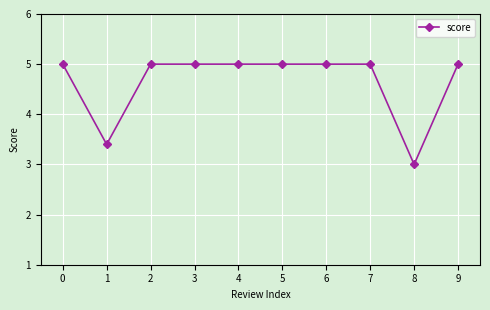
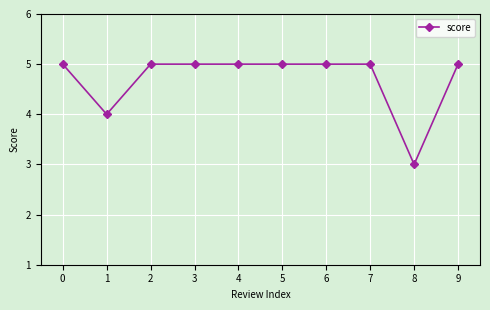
1: 3.4 -> 4.0
